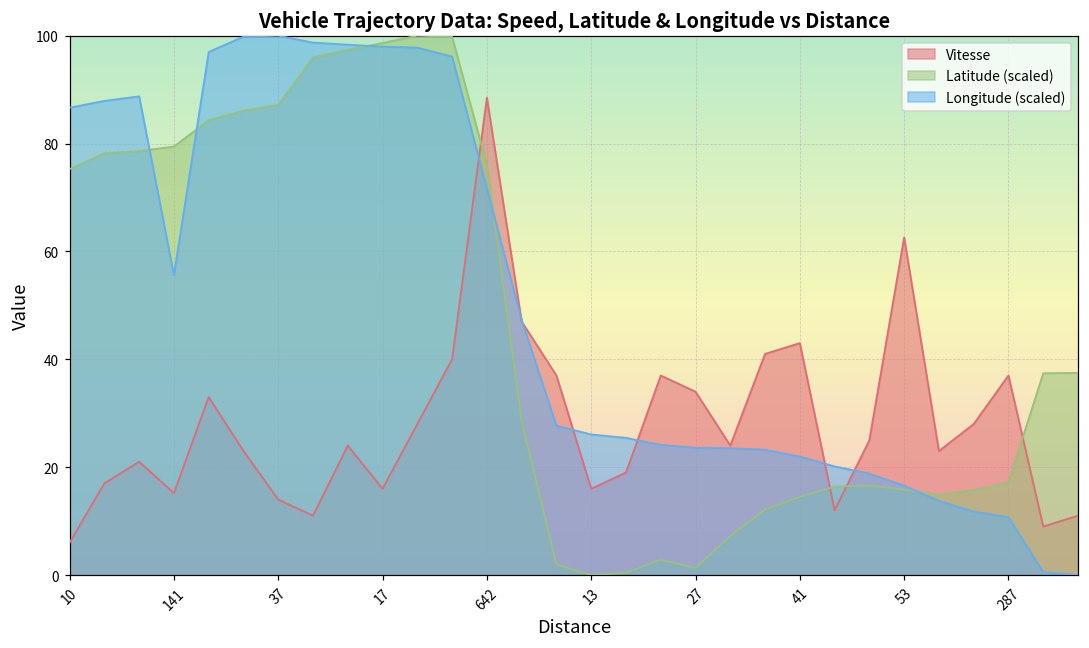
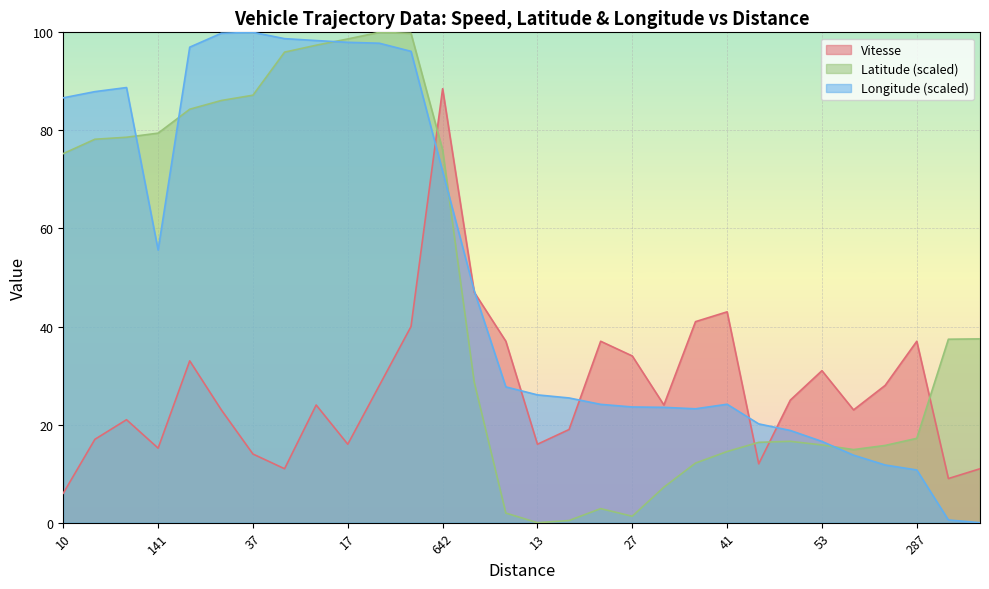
Longitude (scaled), 41: 22 -> 24
Vitesse, 53: 63 -> 31
